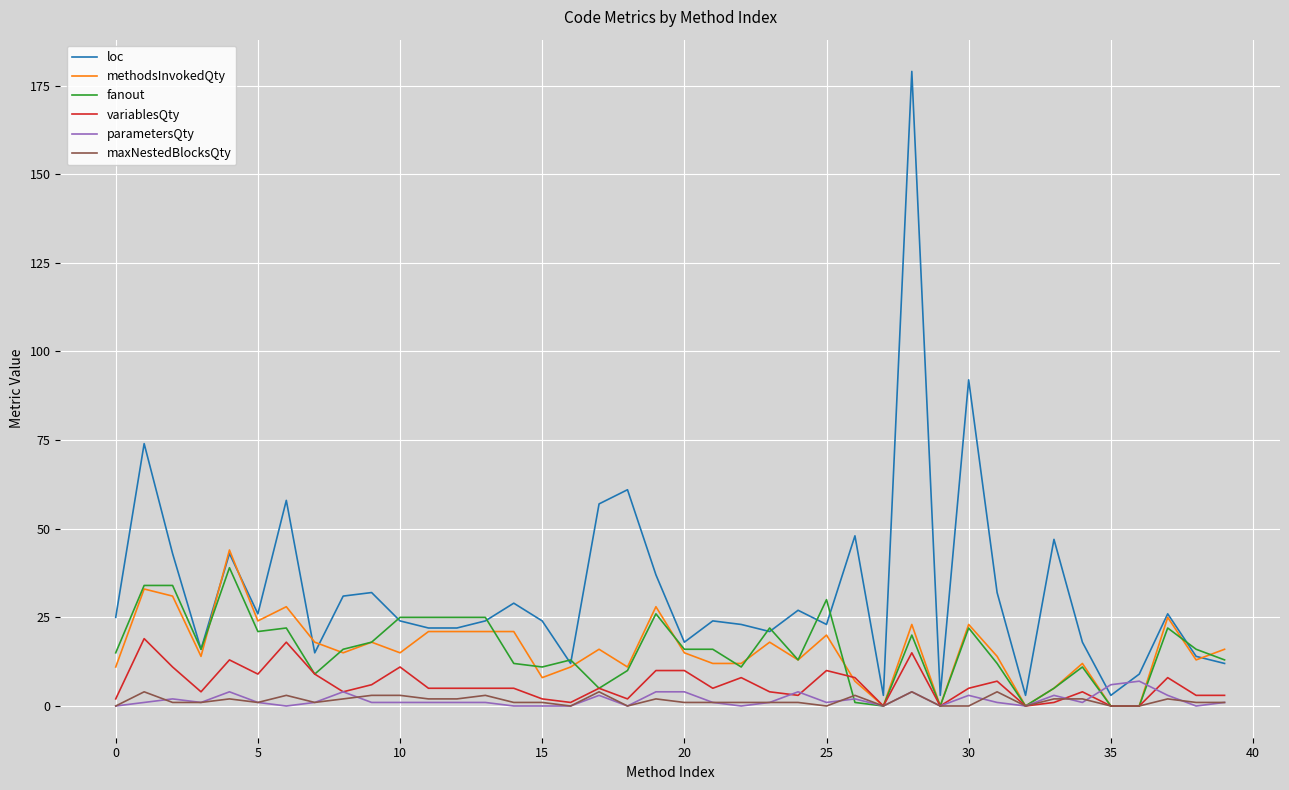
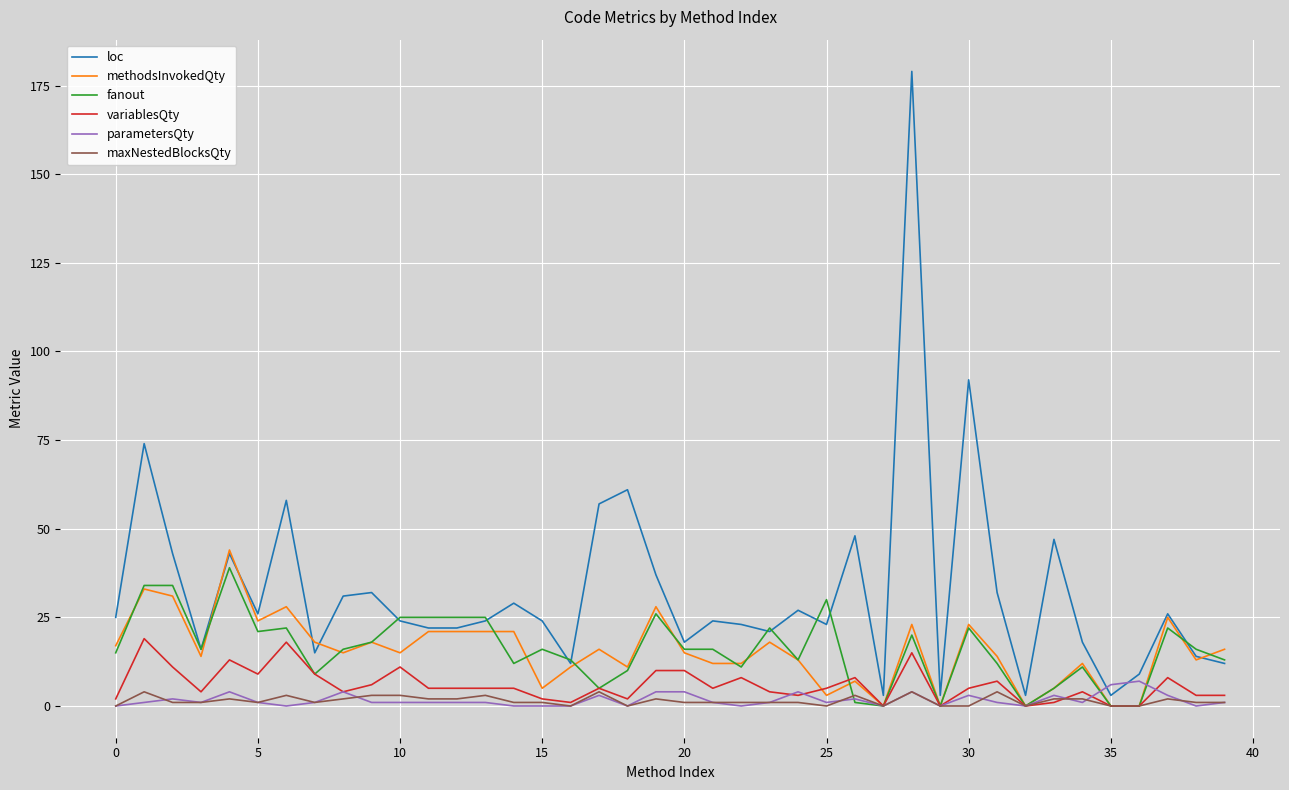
methodsInvokedQty, 0: 11 -> 17
methodsInvokedQty, 15: 8 -> 5
fanout, 15: 11 -> 16
methodsInvokedQty, 25: 20 -> 3
variablesQty, 25: 10 -> 5
